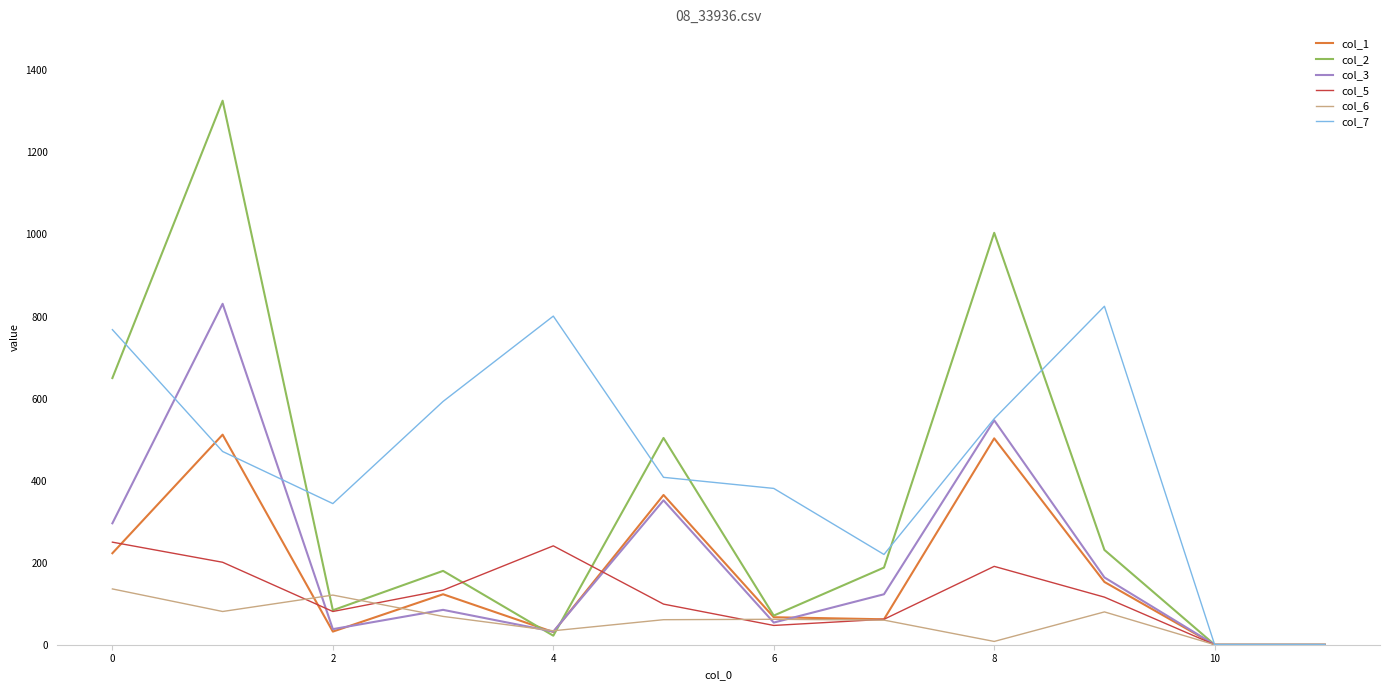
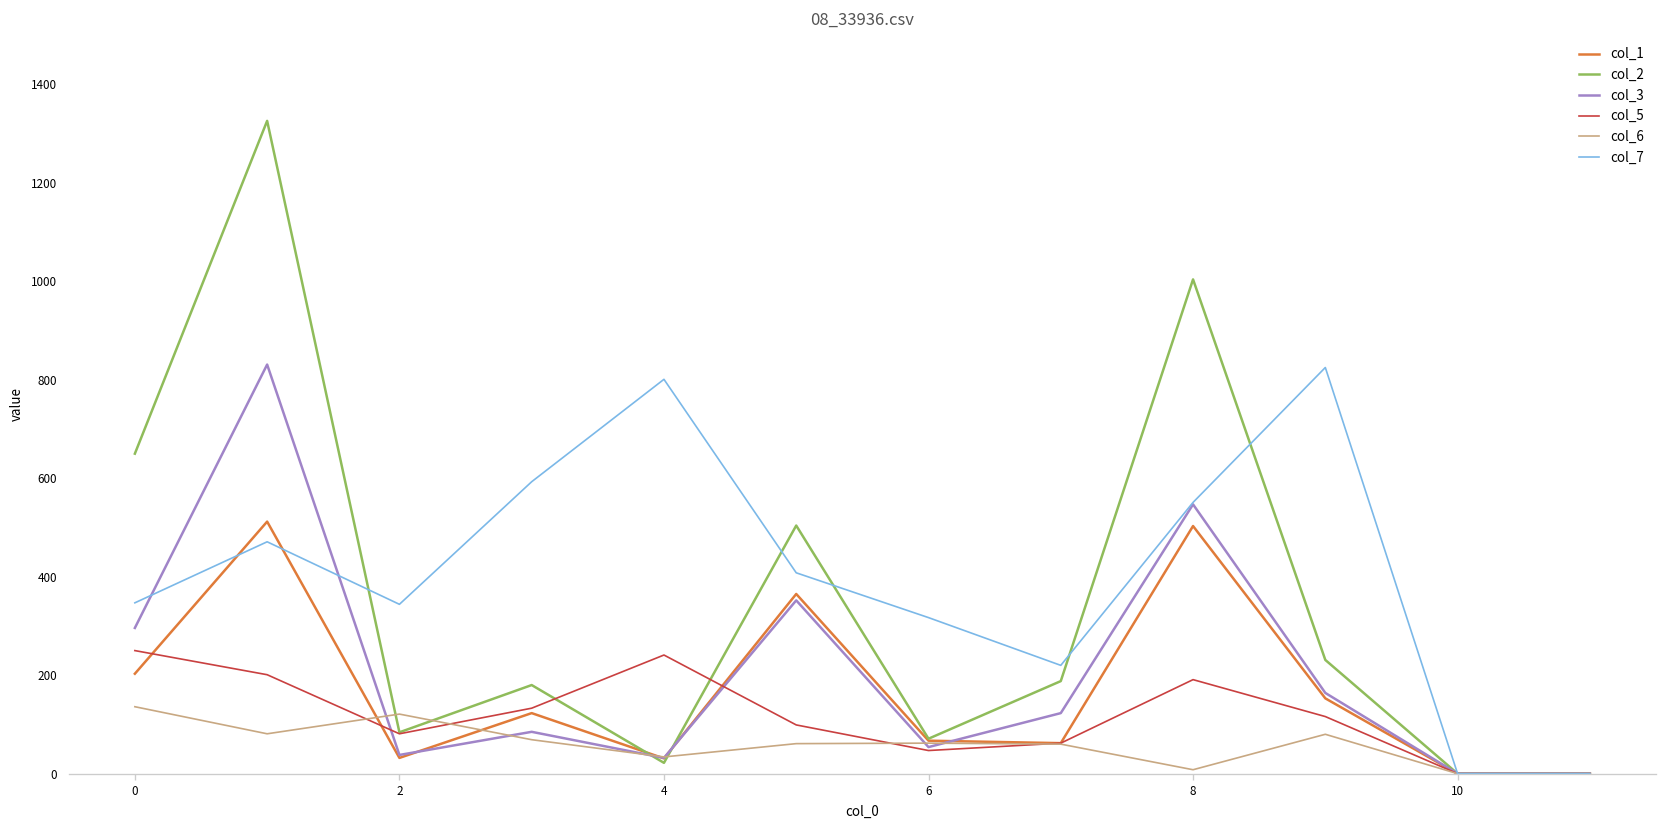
col_1, 0: 220 -> 200
col_7, 0: 770 -> 350
col_7, 6: 380 -> 320
